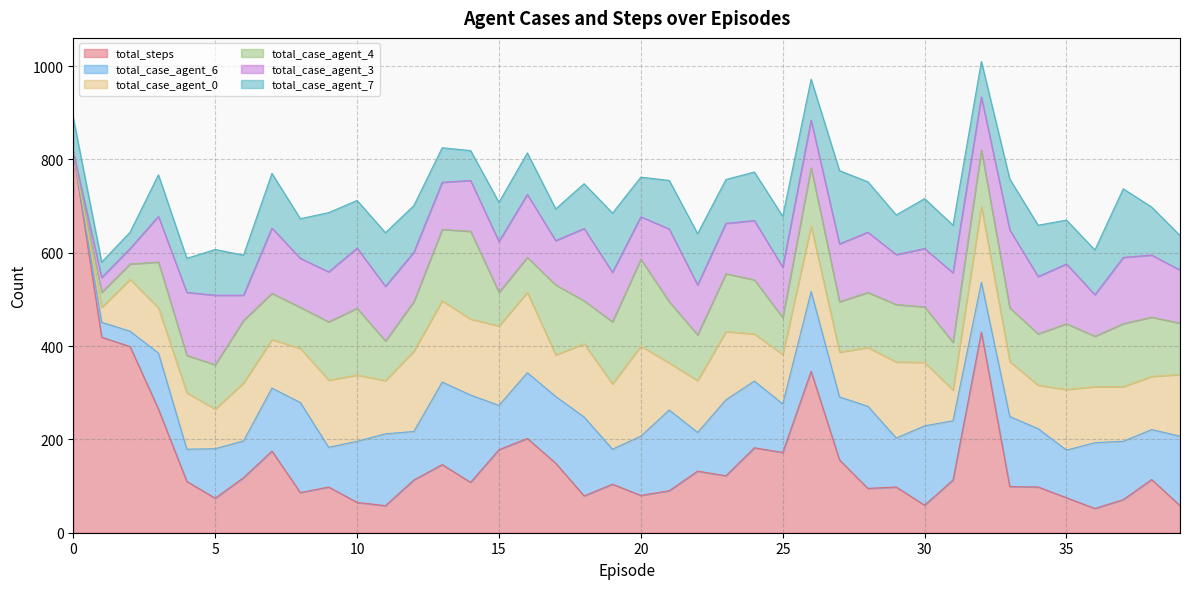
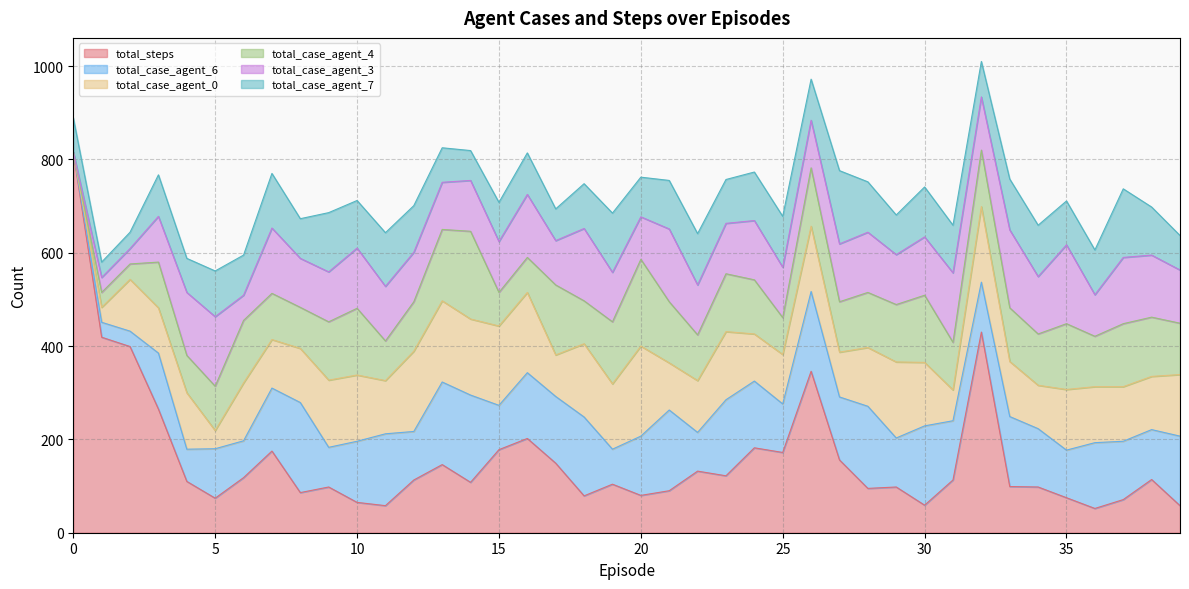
total_case_agent_0, 5: 90 -> 40
total_case_agent_4, 30: 120 -> 140
total_case_agent_3, 35: 130 -> 170
